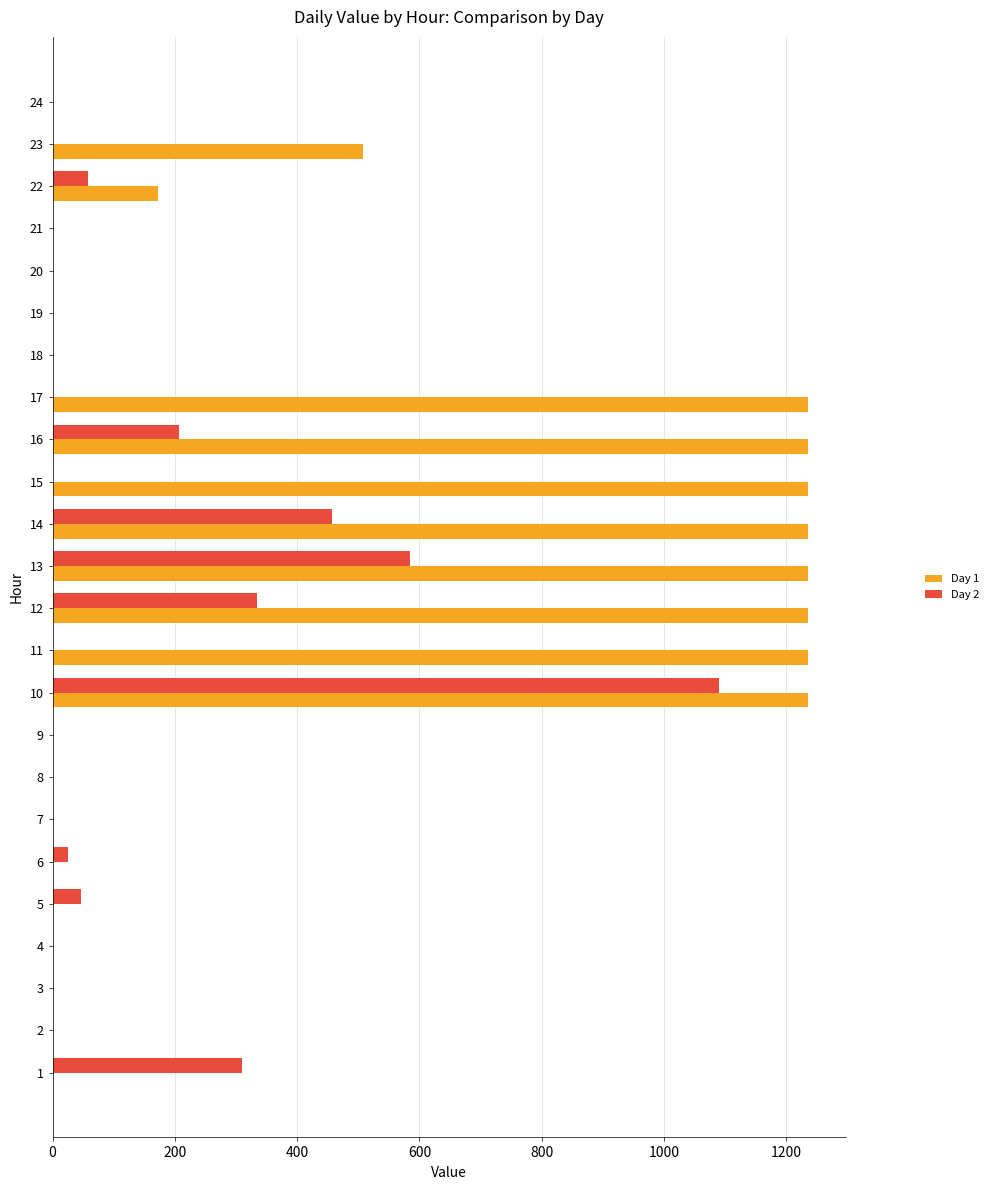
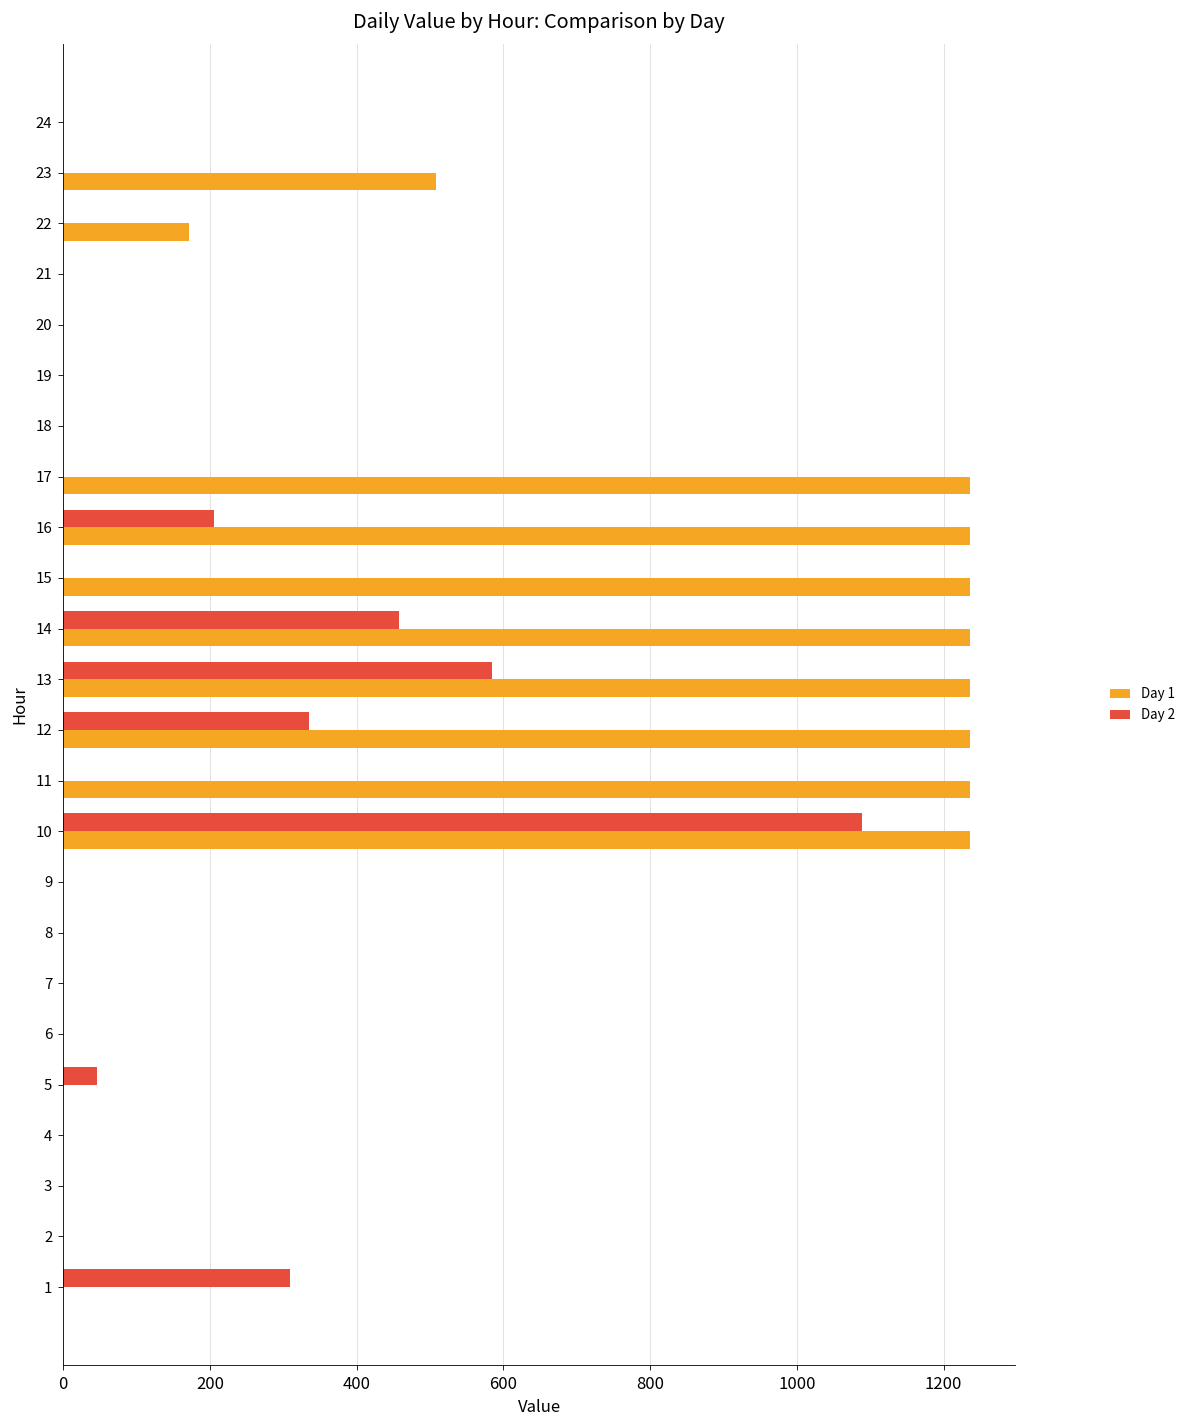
Day 2, 22: 60 -> 0
Day 2, 6: 30 -> 0
